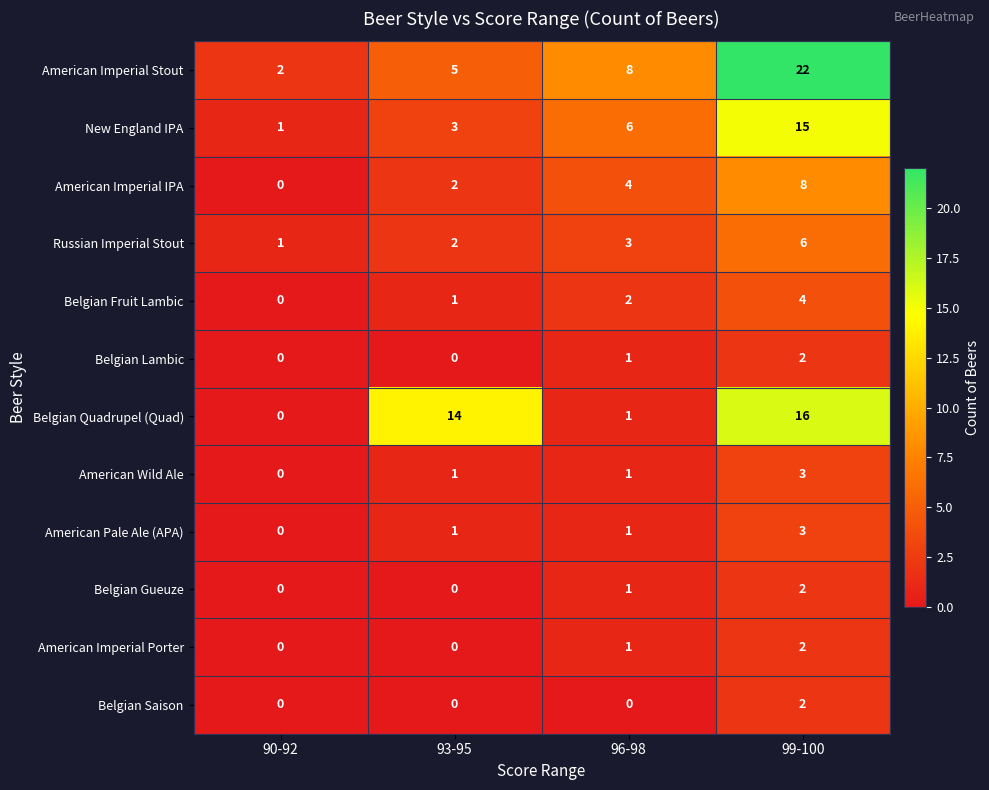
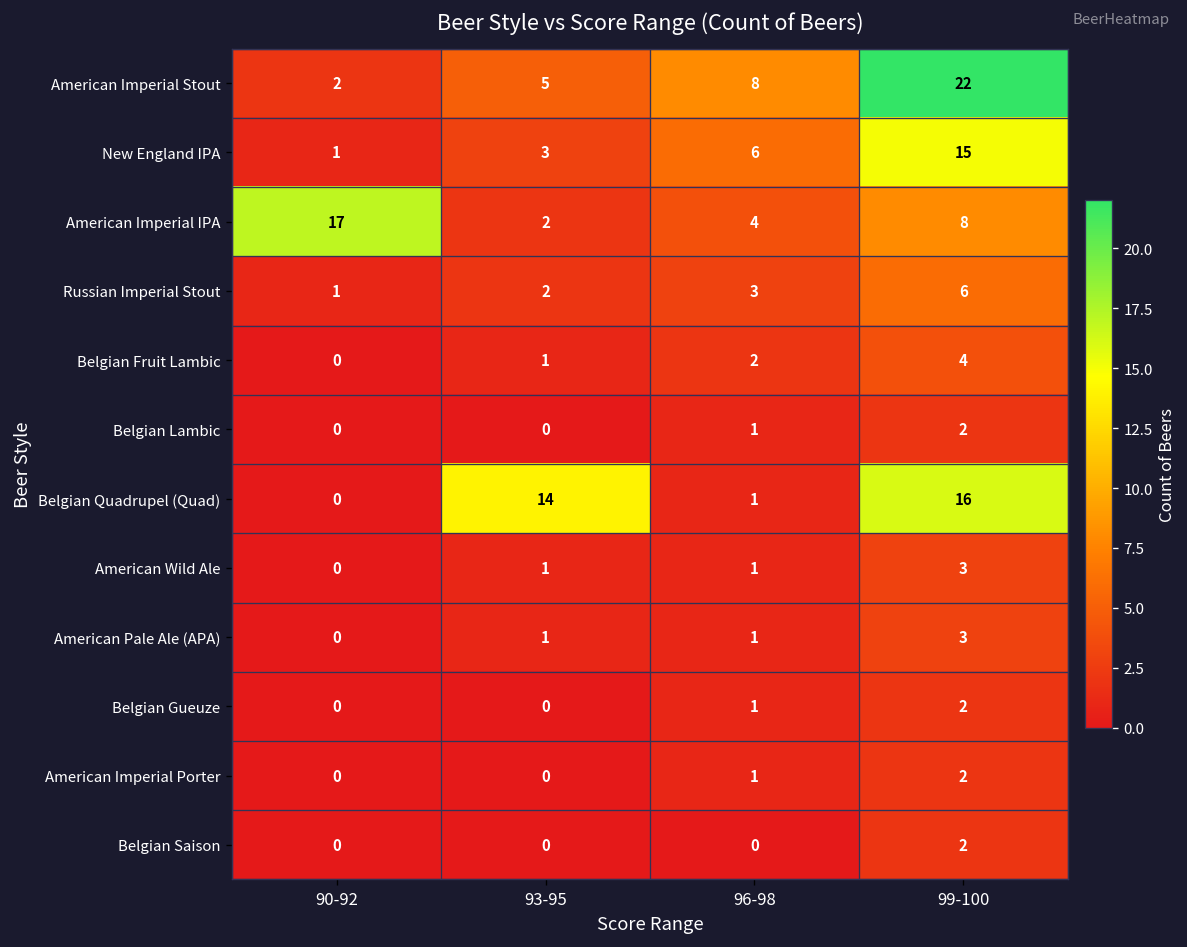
American Imperial IPA, 90-92: 0 -> 17
